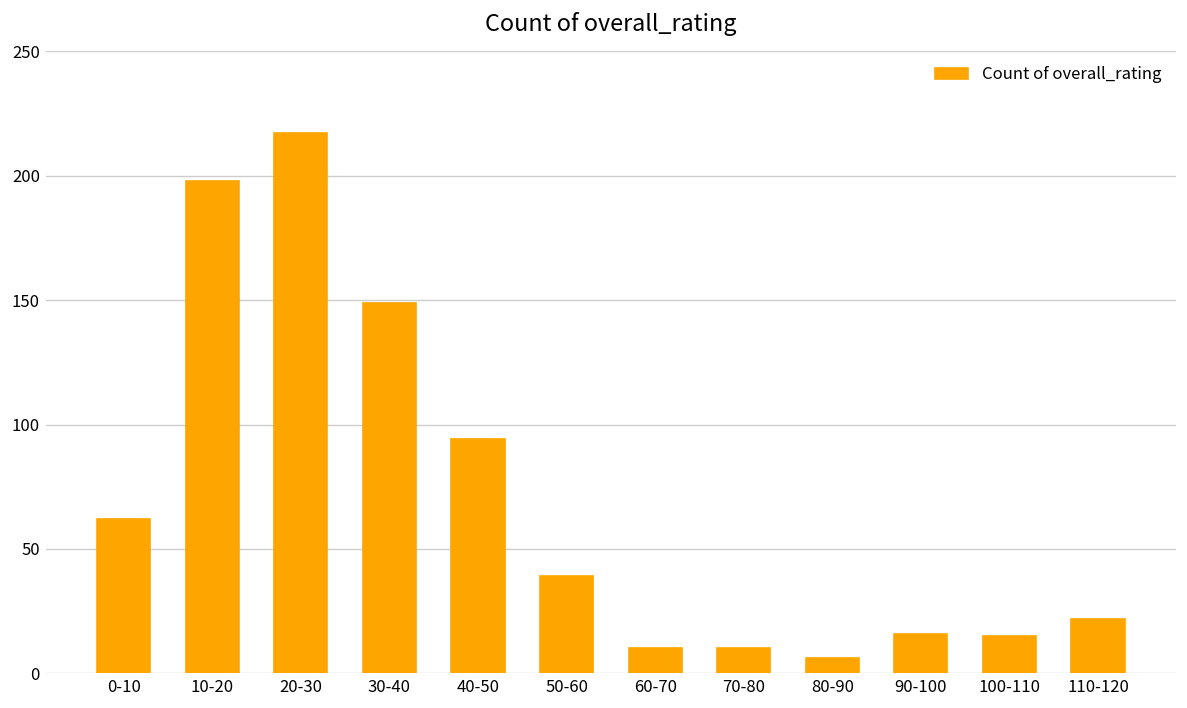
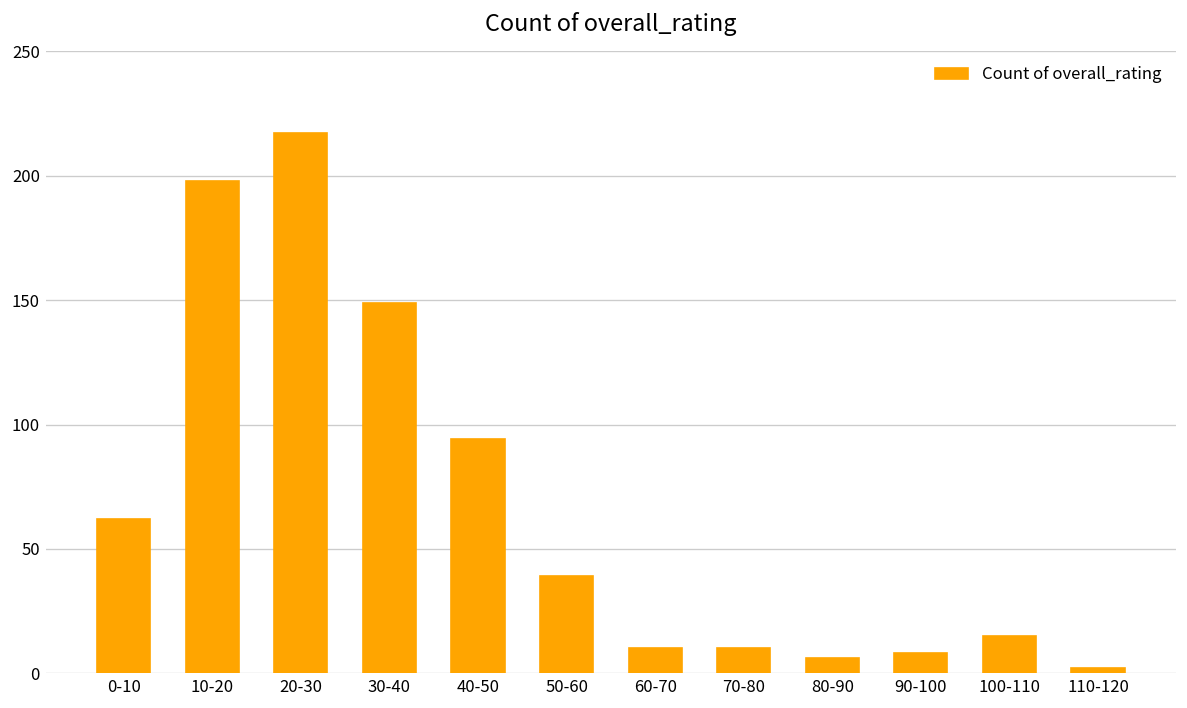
90-100: 16 -> 8
110-120: 22 -> 2
